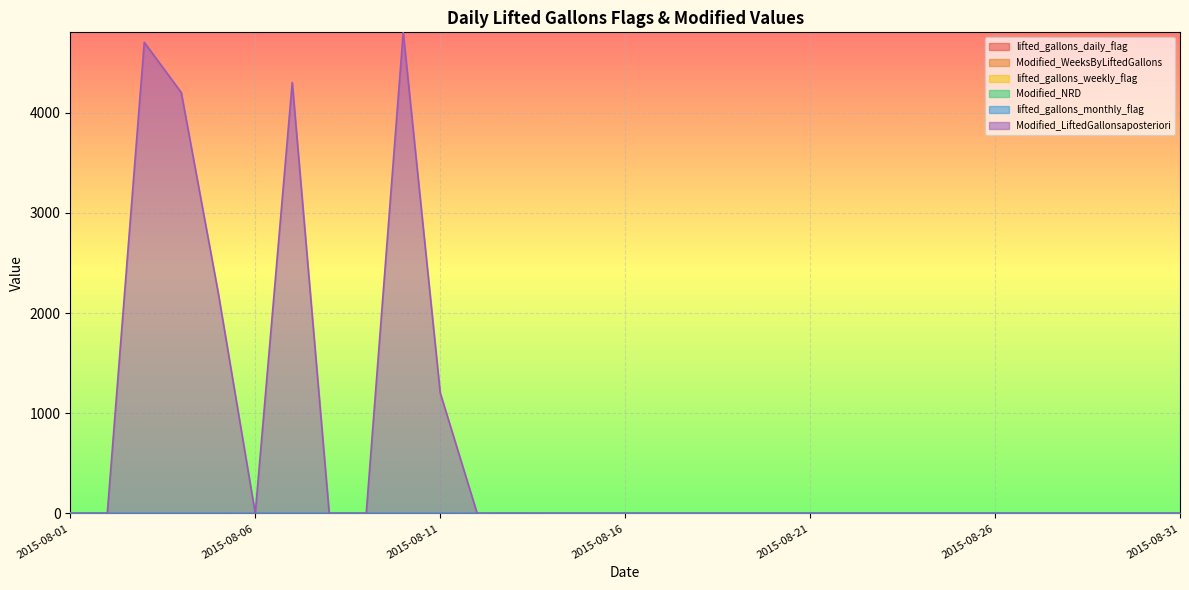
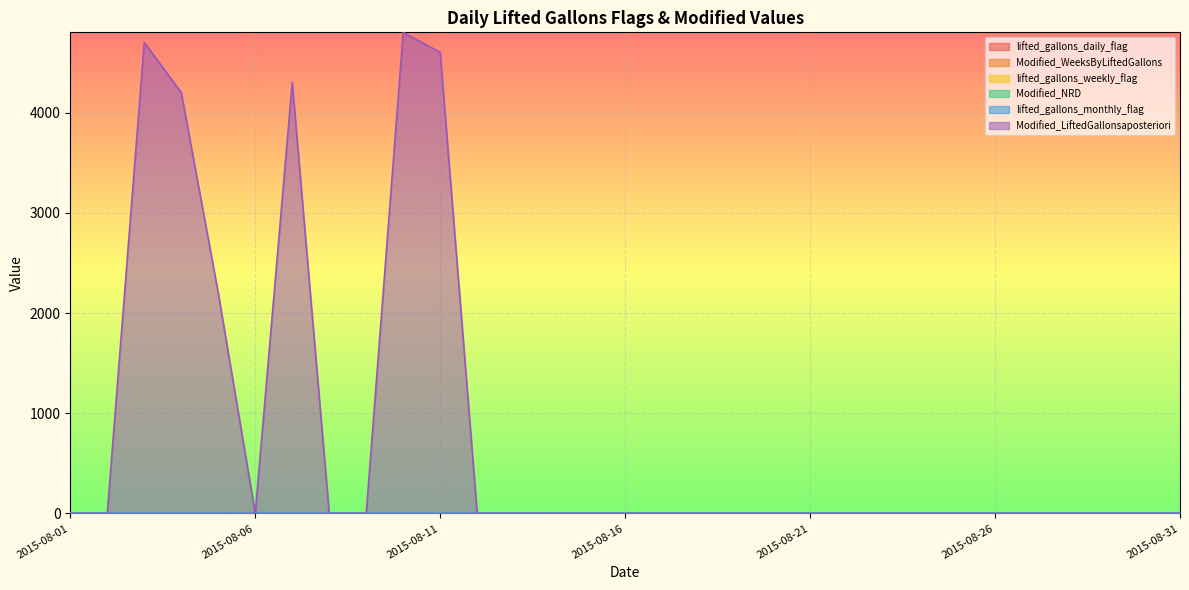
Modified_LiftedGallonsaposteriori, 2015-08-11: 1200 -> 4600
